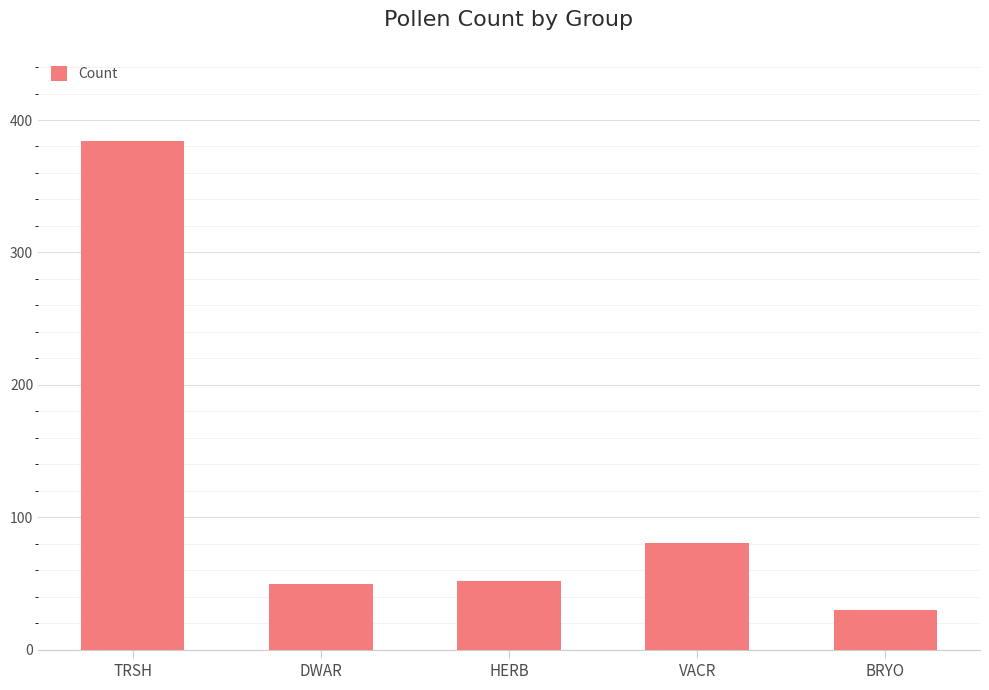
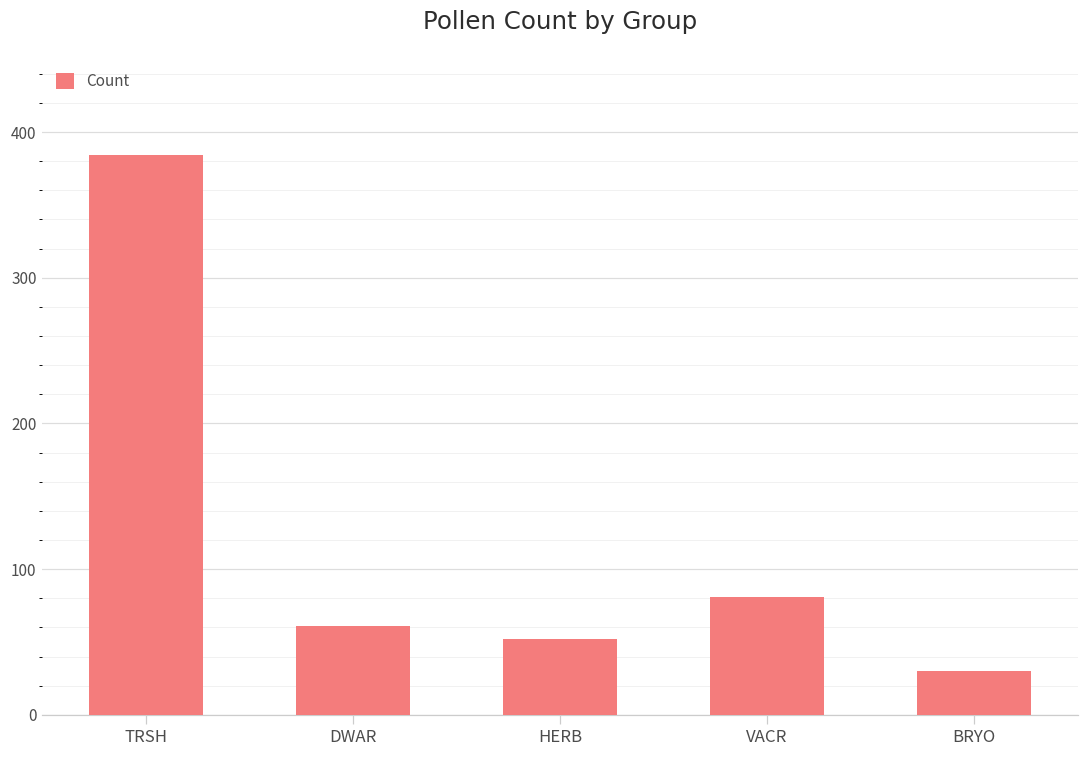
DWAR: 50 -> 61
